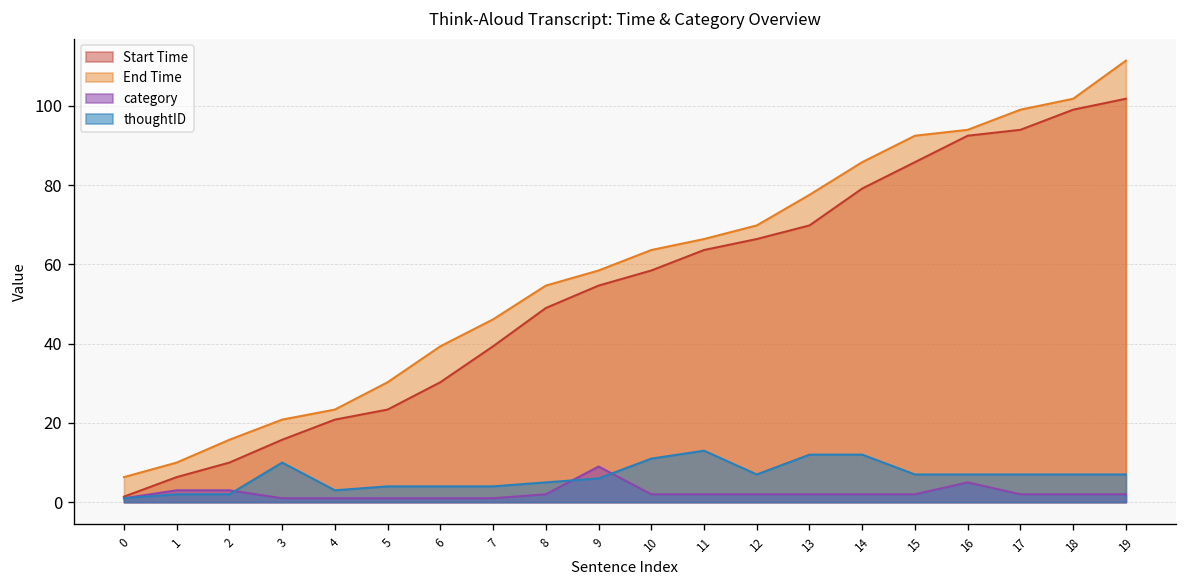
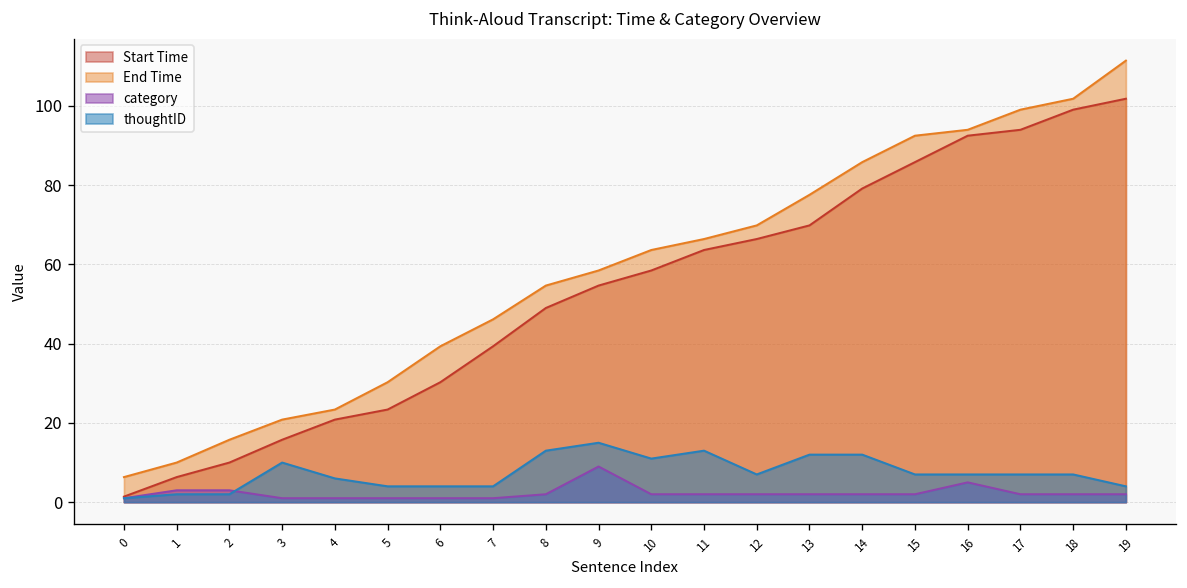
thoughtID, 4: 3 -> 6
thoughtID, 8: 5 -> 13
thoughtID, 9: 6 -> 15
thoughtID, 19: 7 -> 4
